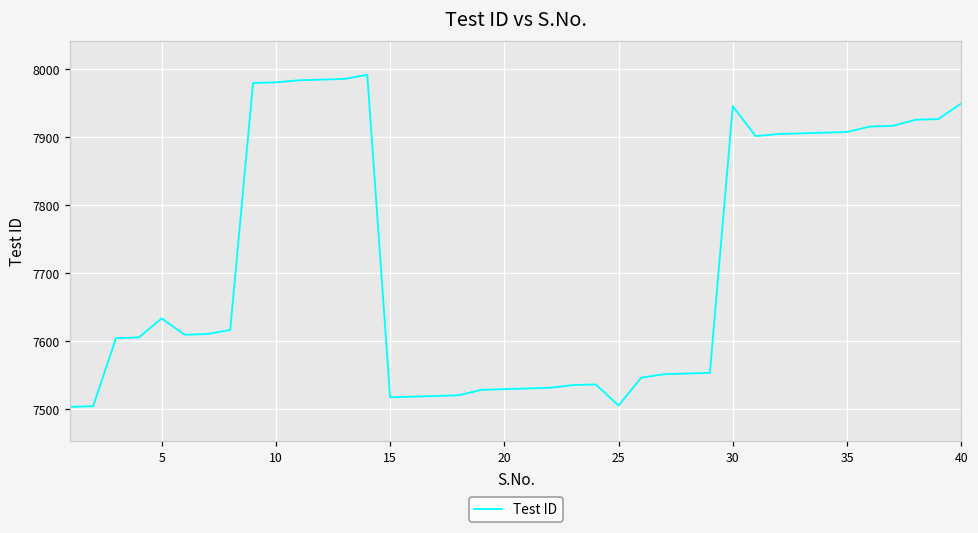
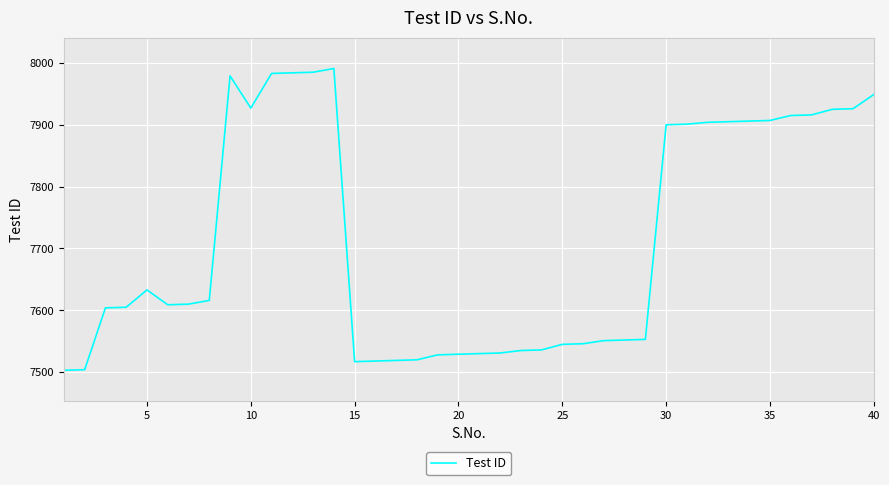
10: 7980 -> 7930
25: 7510 -> 7550
30: 7950 -> 7900
